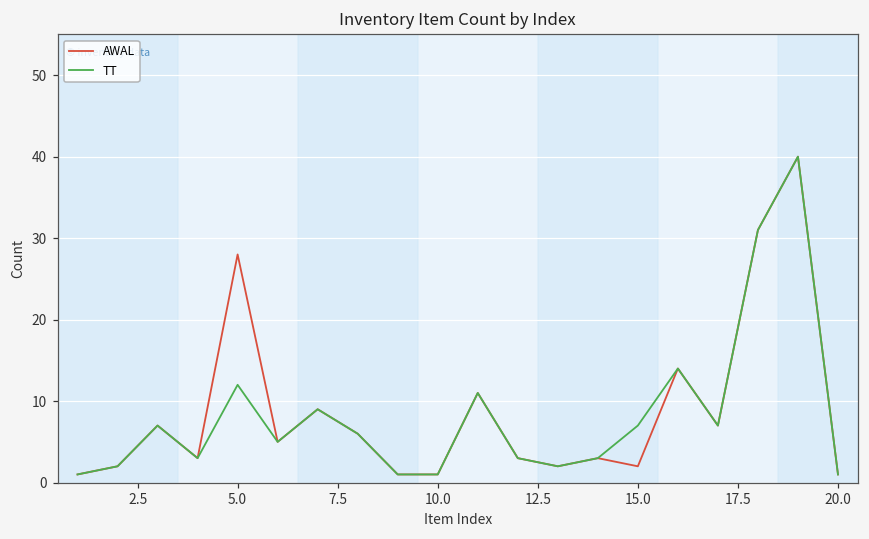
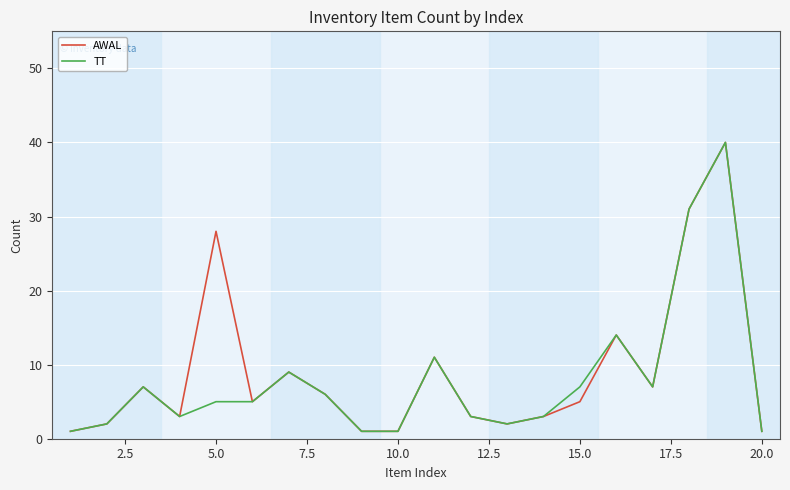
TT, 5.0: 12 -> 5
AWAL, 15.0: 2 -> 5
